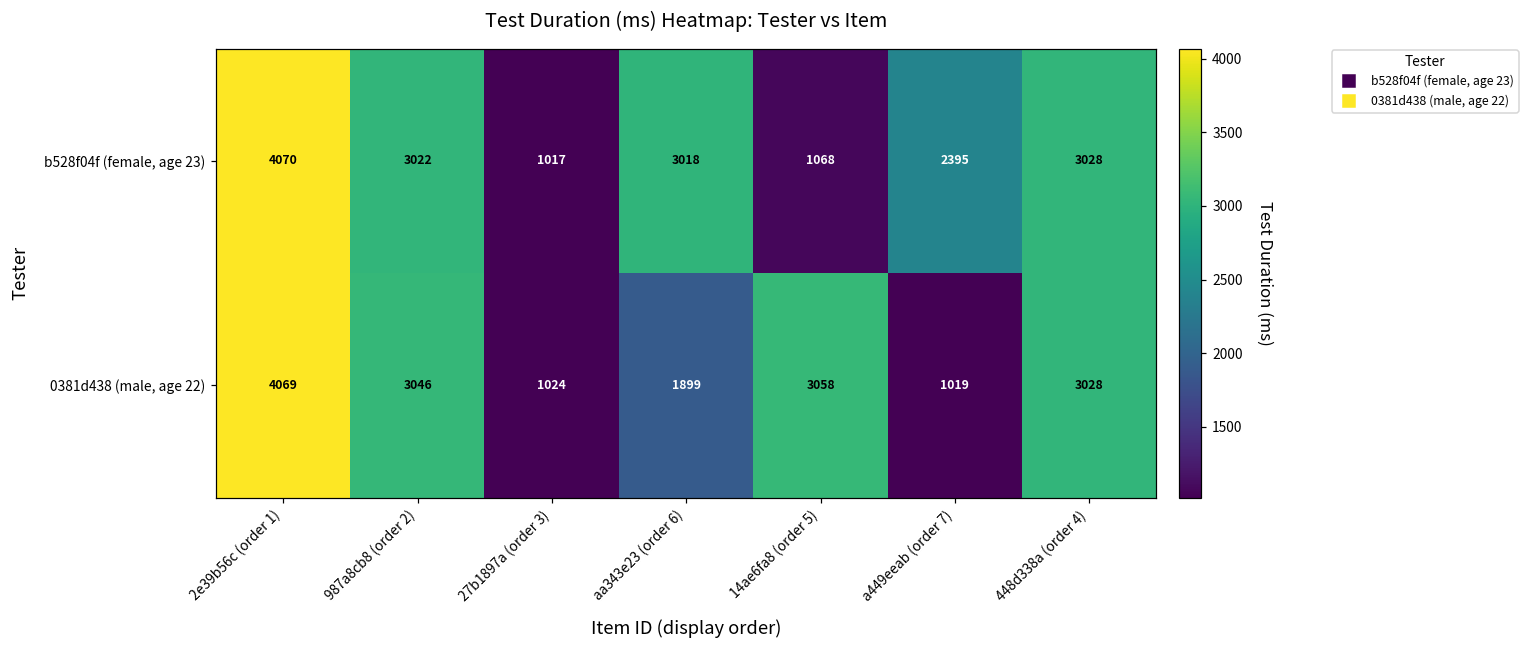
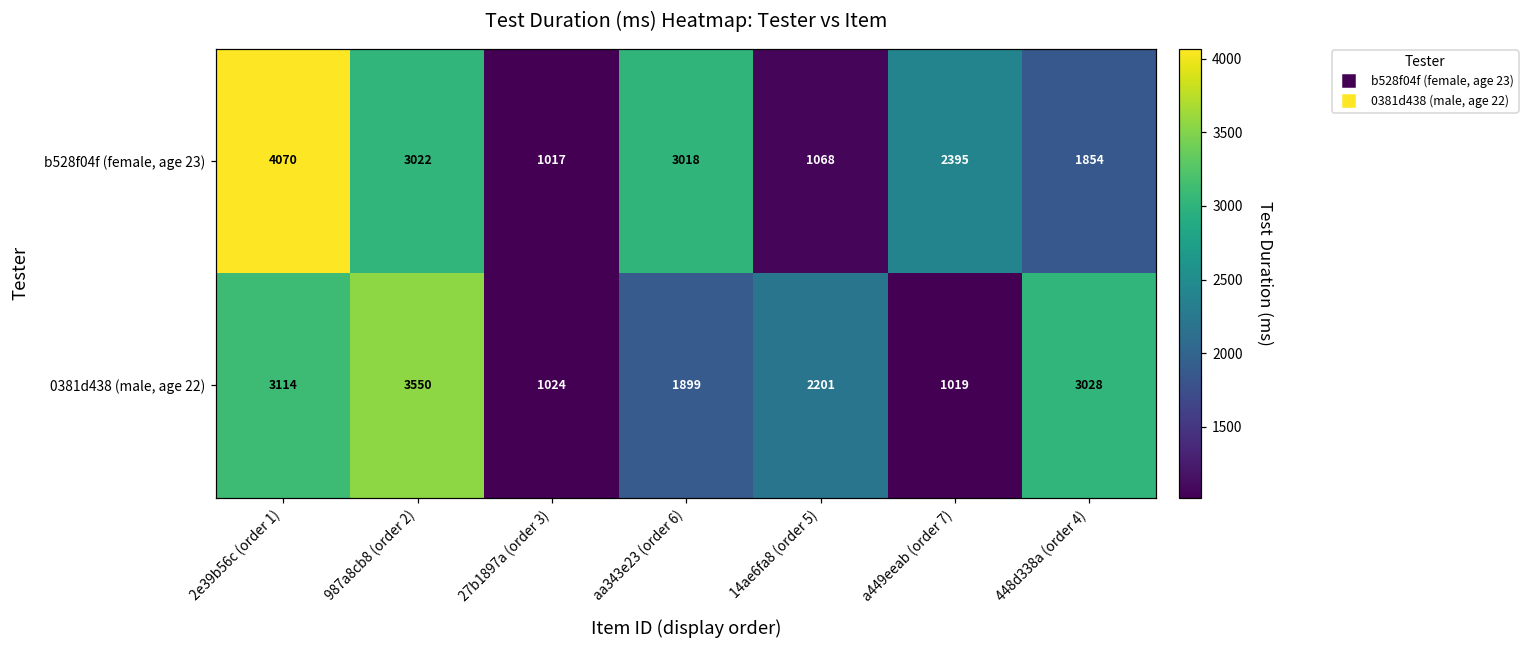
b528f04f (female, age 23), 448d338a (order 4): 3028 -> 1854
0381d438 (male, age 22), 2e39b56c (order 1): 4069 -> 3114
0381d438 (male, age 22), 987a8cb8 (order 2): 3046 -> 3550
0381d438 (male, age 22), 14ae6fa8 (order 5): 3058 -> 2201
